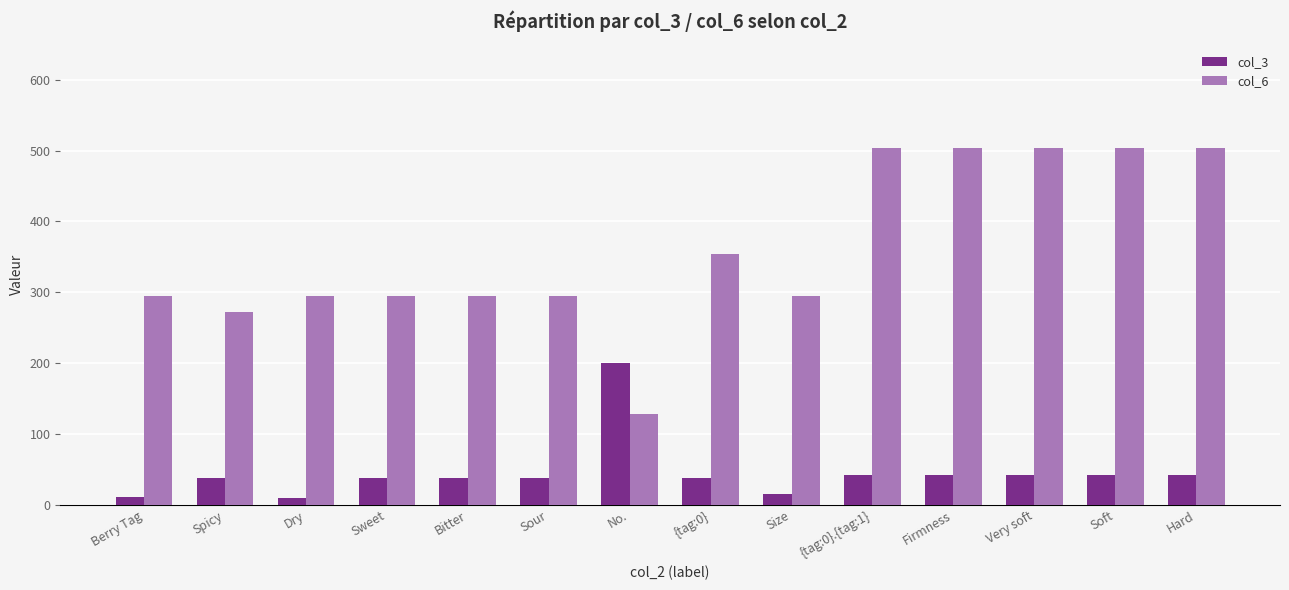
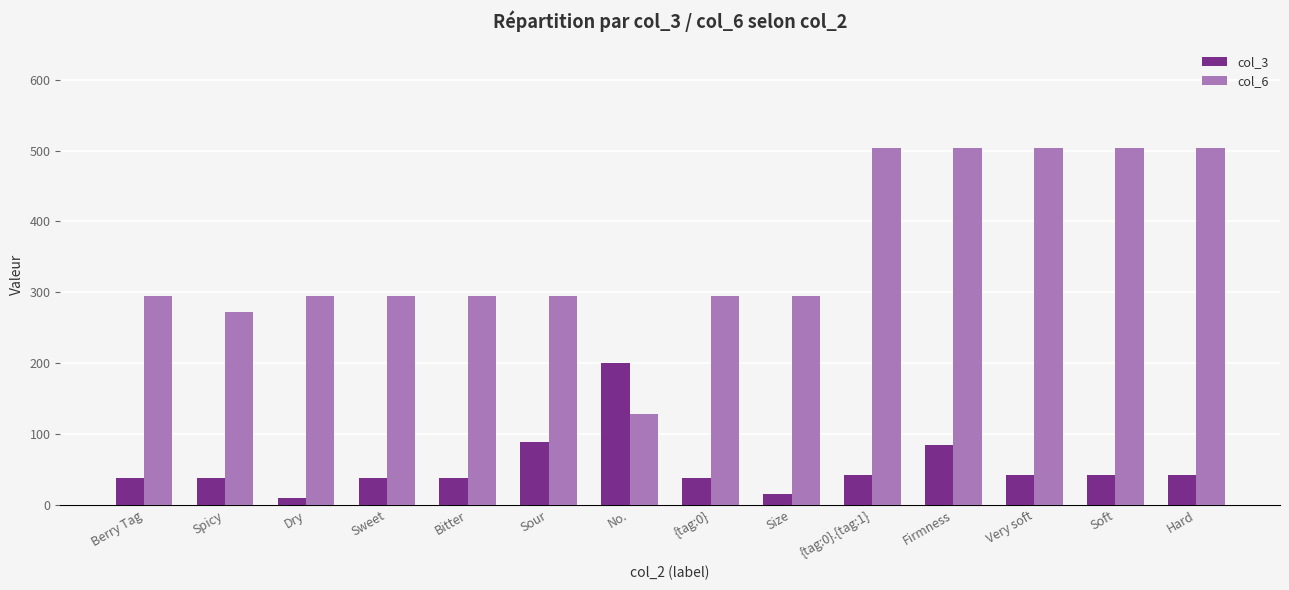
col_3, Berry Tag: 10 -> 40
col_3, Sour: 40 -> 90
col_6, {tag:0}: 350 -> 290
col_3, Firmness: 40 -> 80
